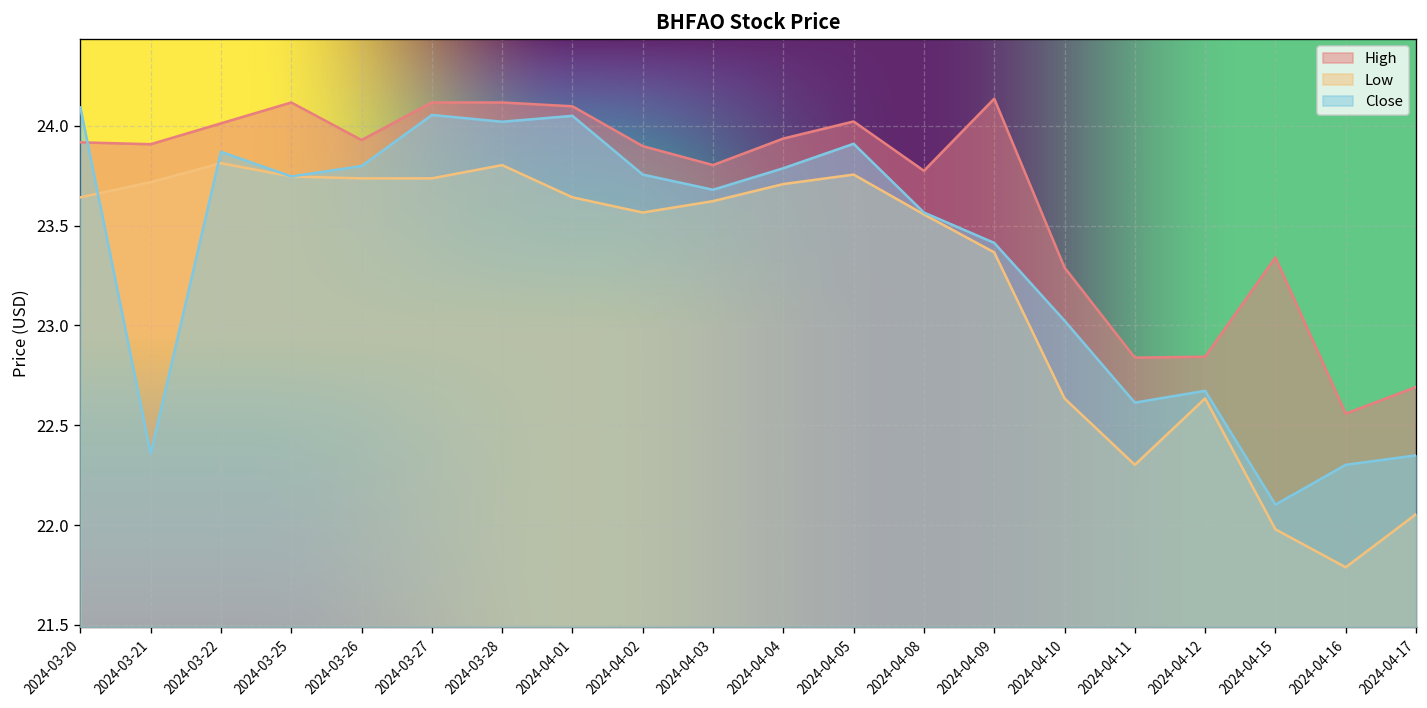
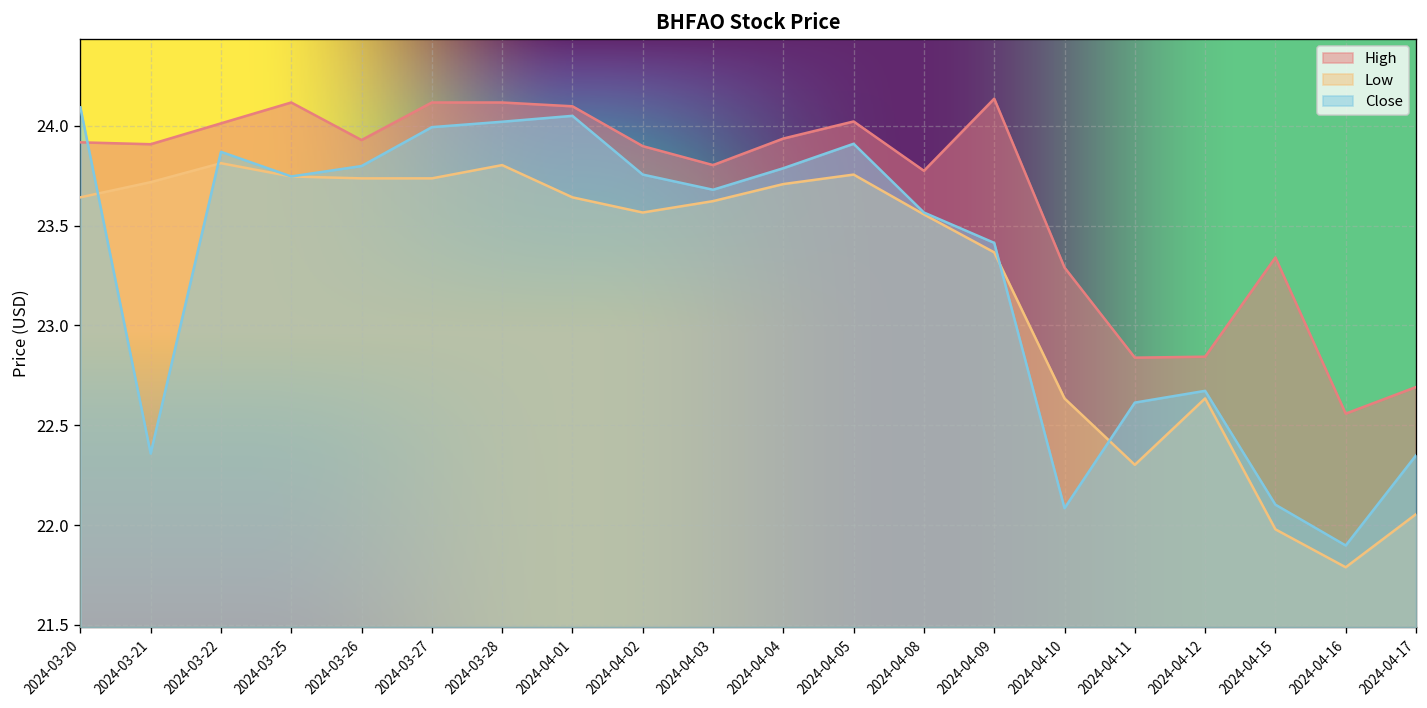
Close, 2024-03-27: 24.05 -> 23.99
Close, 2024-04-10: 23.02 -> 22.08
Close, 2024-04-16: 22.30 -> 21.90
